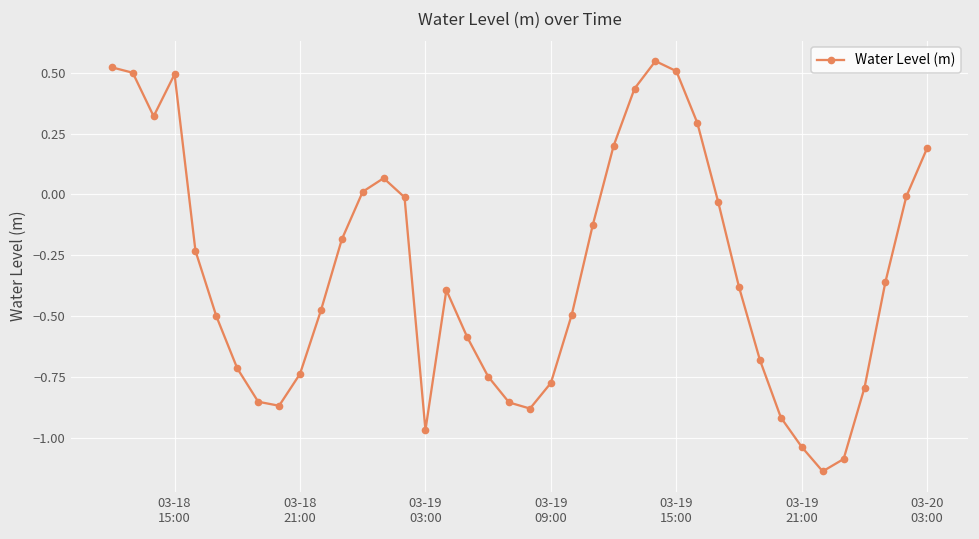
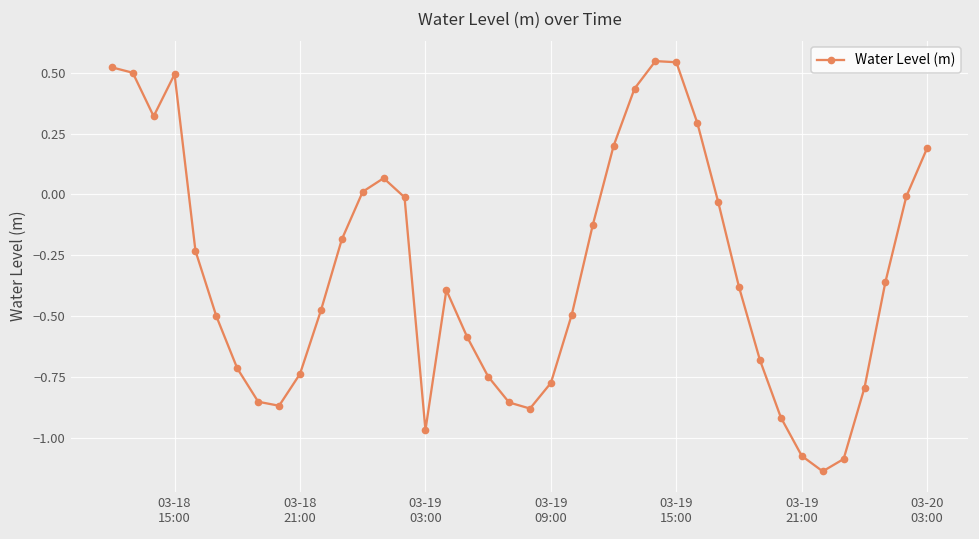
03-19 15:00: 0.51 -> 0.54
03-19 21:00: -1.04 -> -1.07
